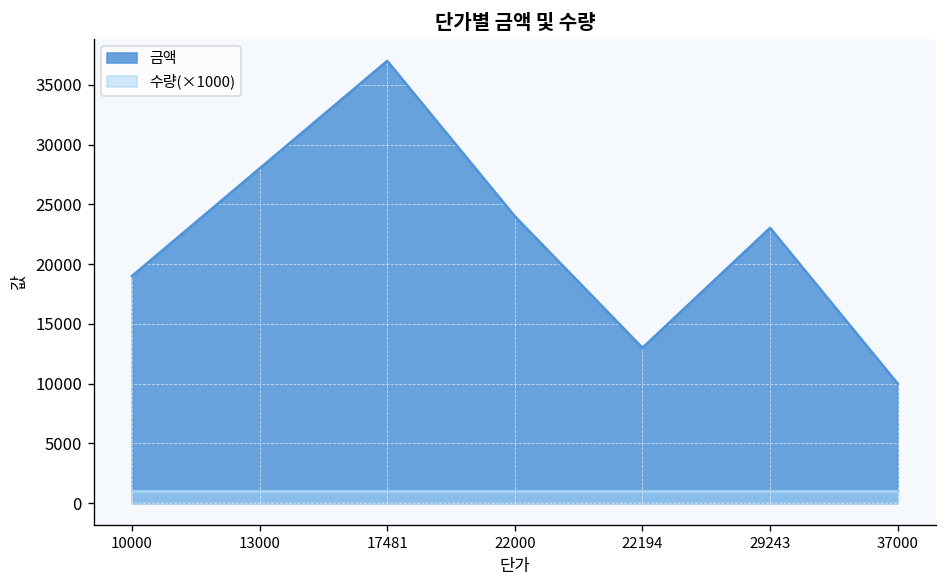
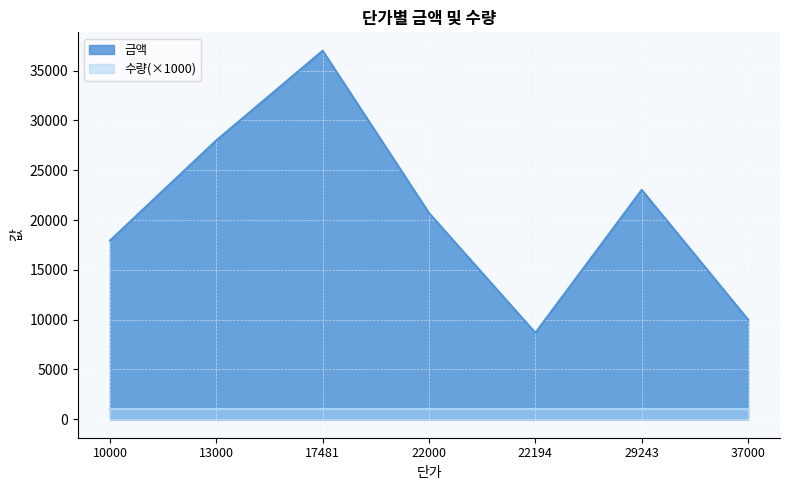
금액, 10000: 19000 -> 18000
금액, 22000: 24000 -> 21000
금액, 22194: 13000 -> 9000
